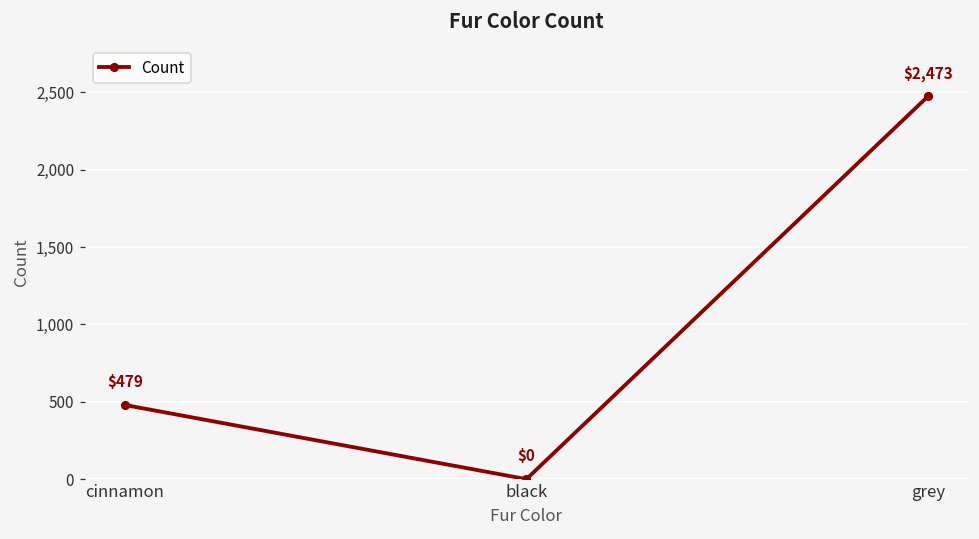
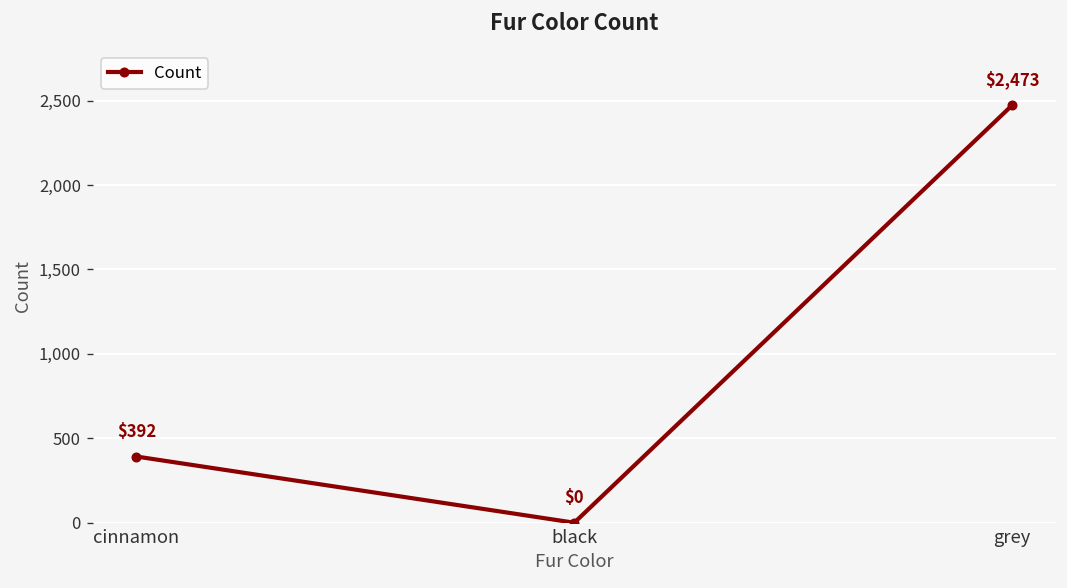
cinnamon: $479 -> $392
